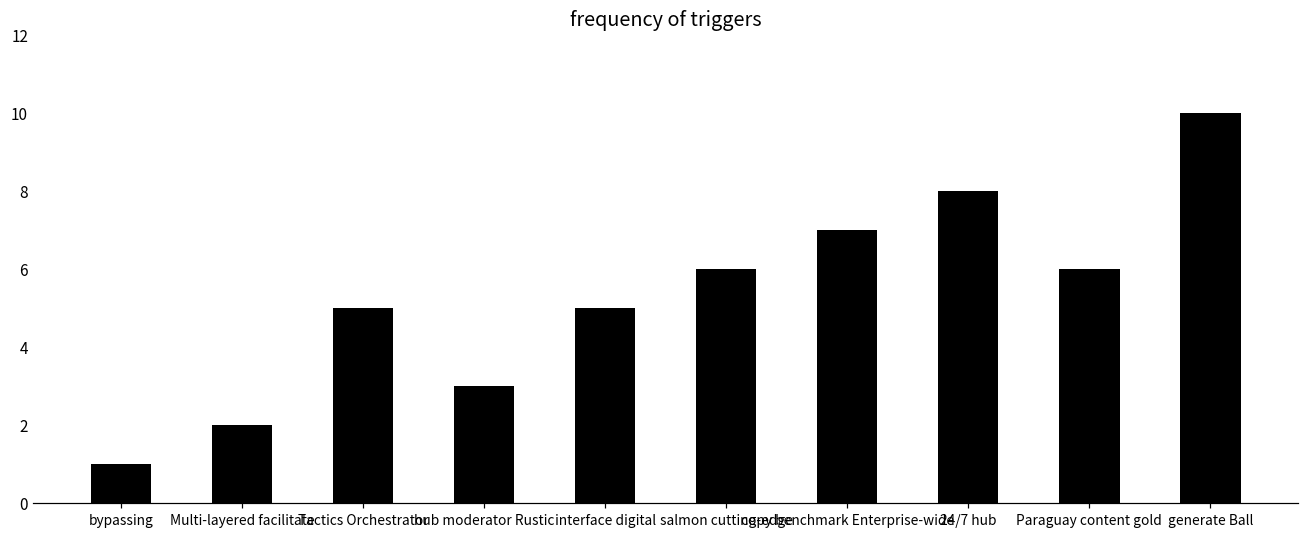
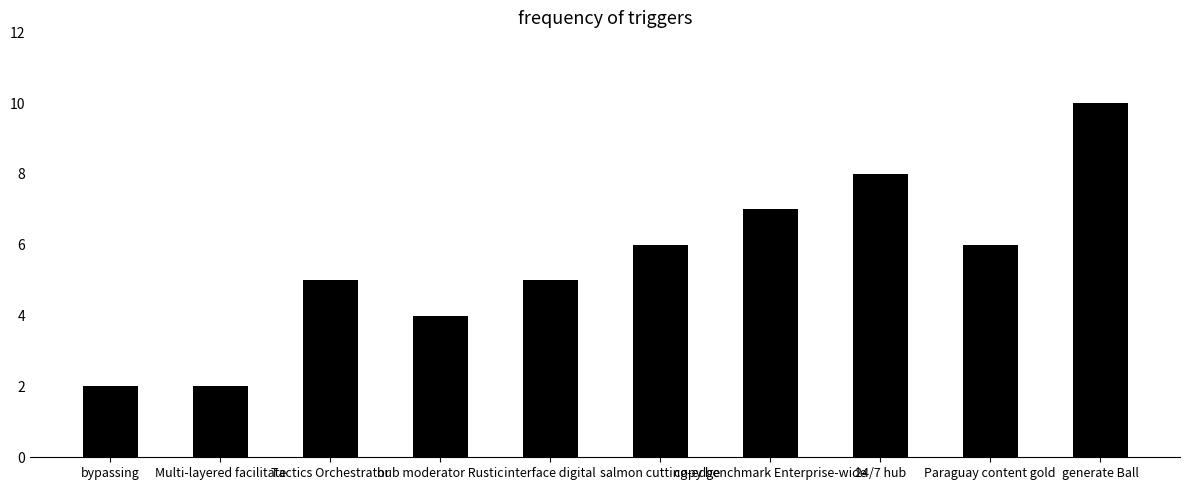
bypassing: 1 -> 2
hub moderator Rustic: 3 -> 4
